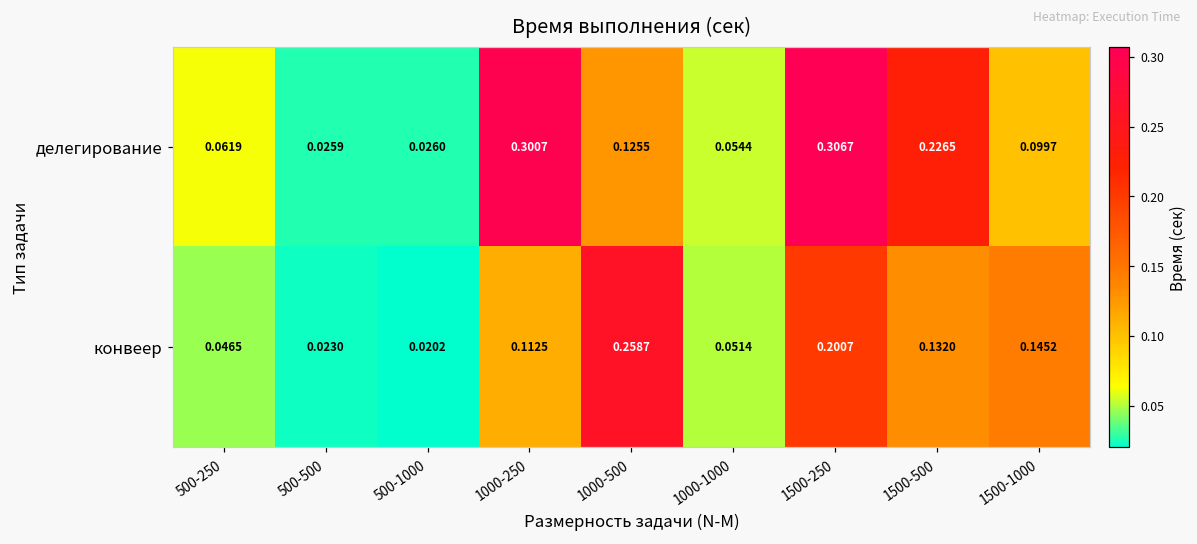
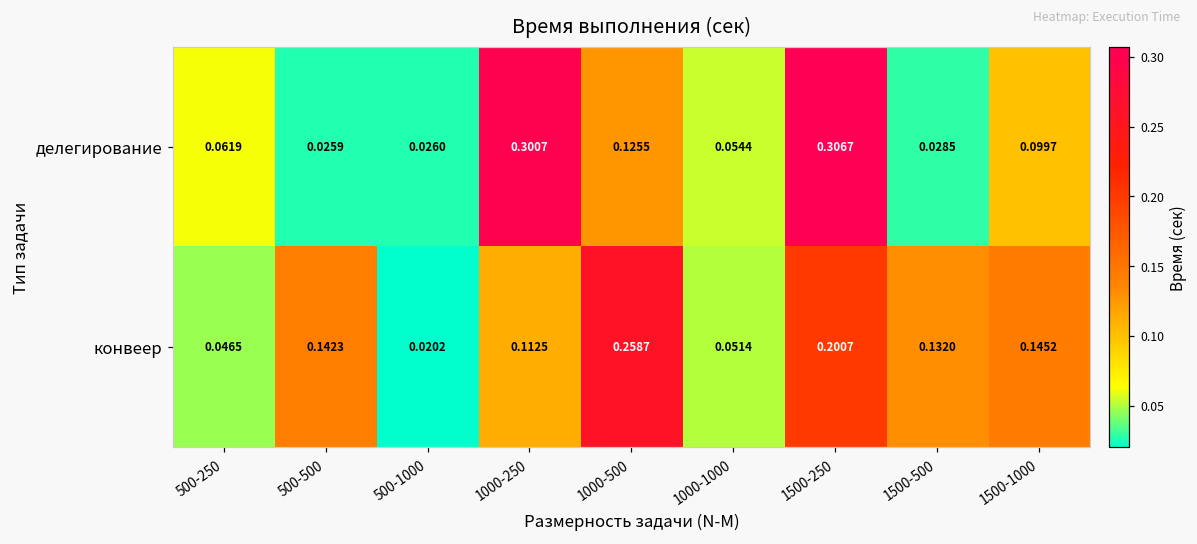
делегирование, 1500-500: 0.2265 -> 0.0285
конвеер, 500-500: 0.0230 -> 0.1423
